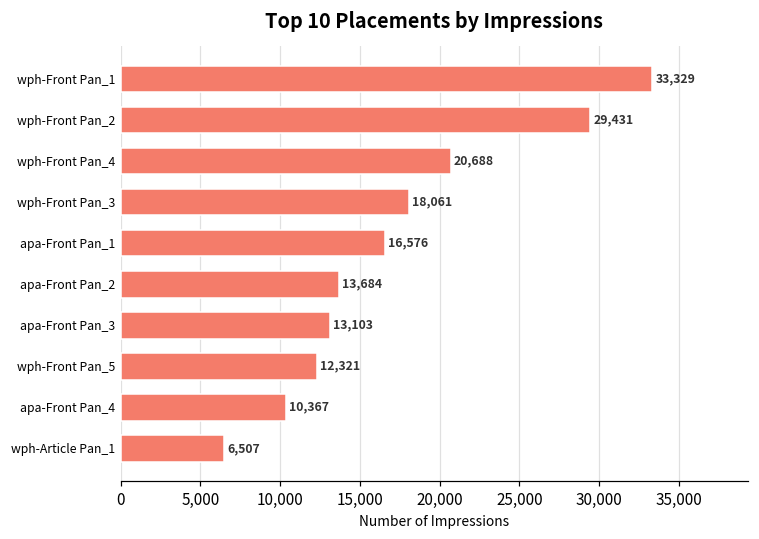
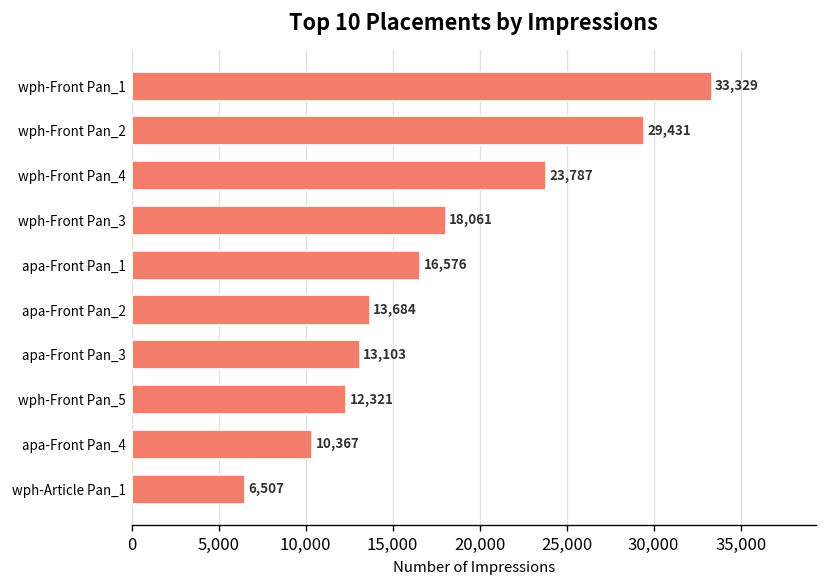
wph-Front Pan_4: 20,688 -> 23,787
